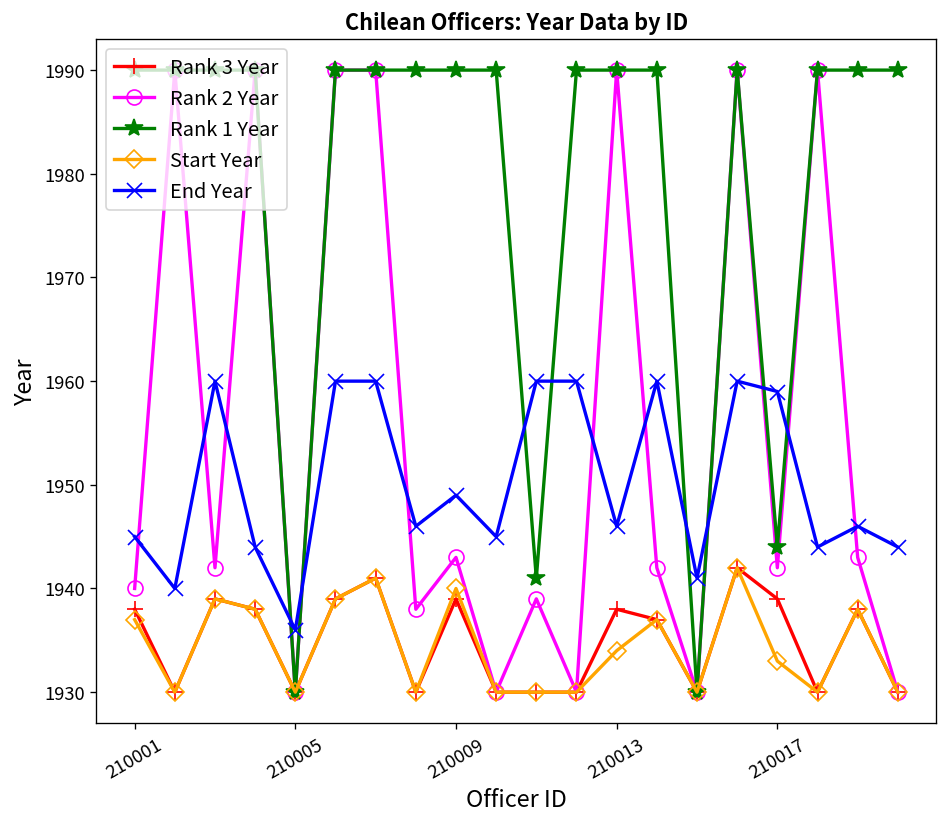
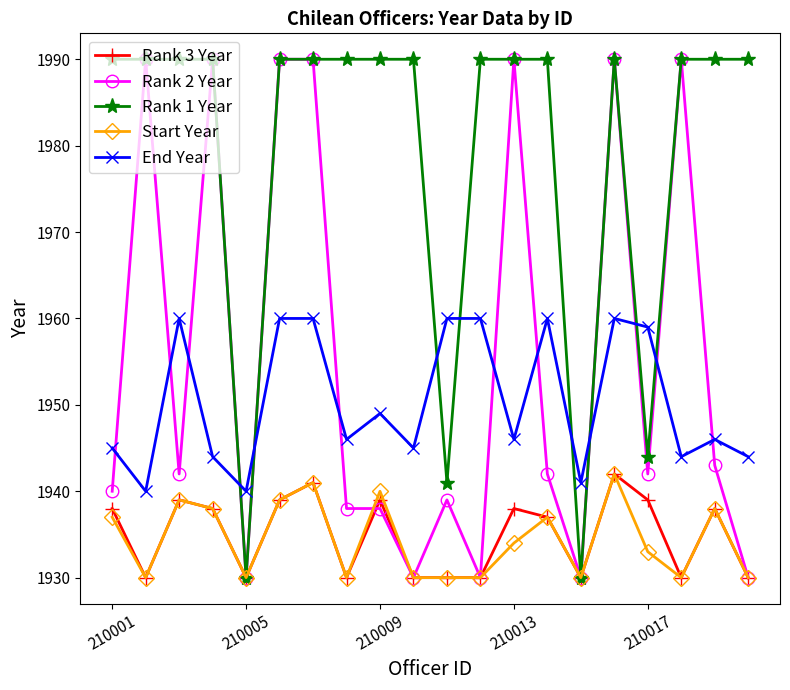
End Year, 210005: 1936 -> 1940
Rank 2 Year, 210009: 1943 -> 1938
